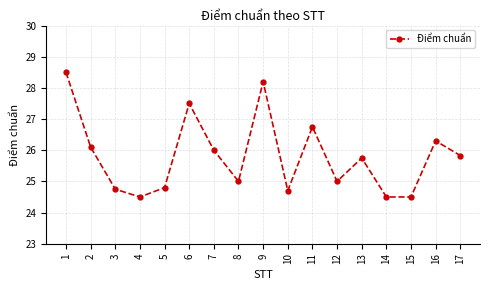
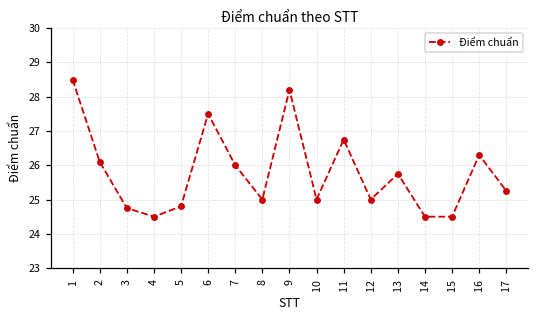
10: 24.7 -> 25.0
17: 25.8 -> 25.3
